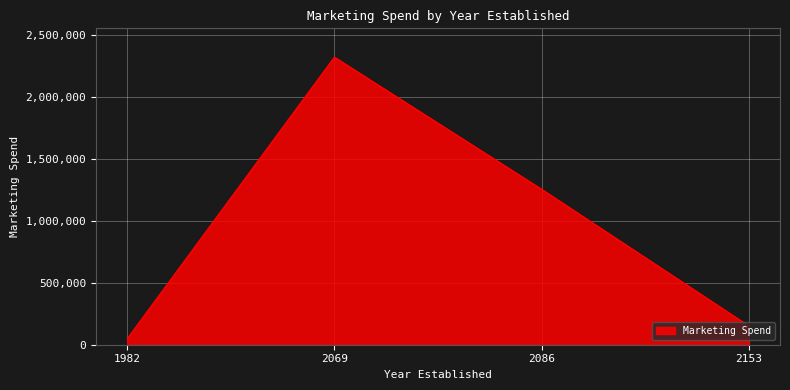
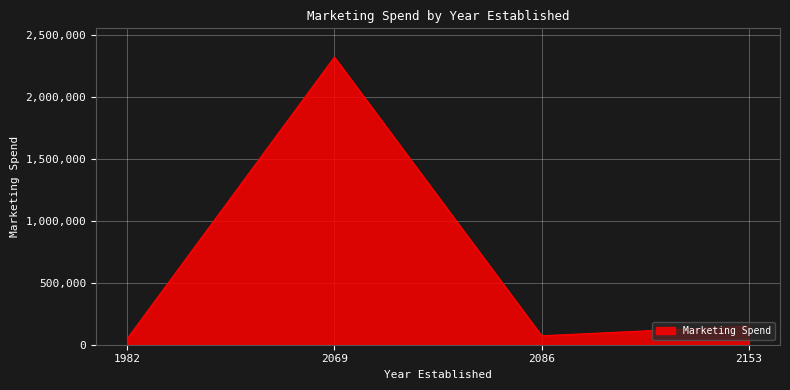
2086: 1,250,000 -> 70,000
